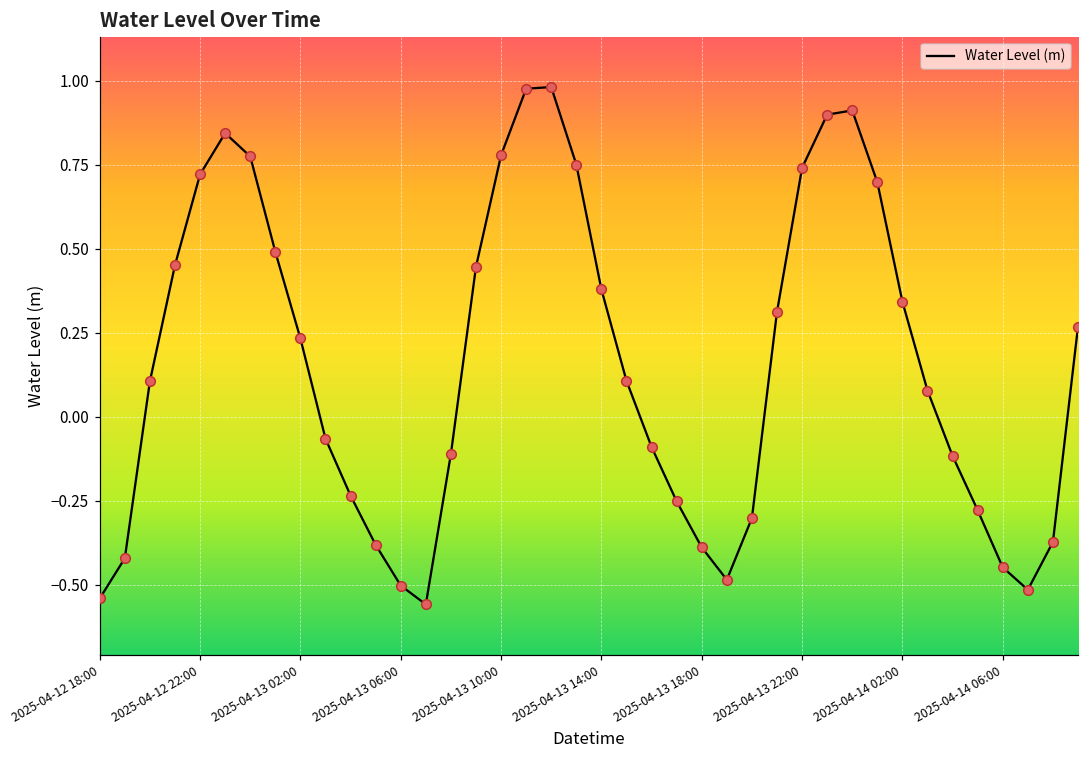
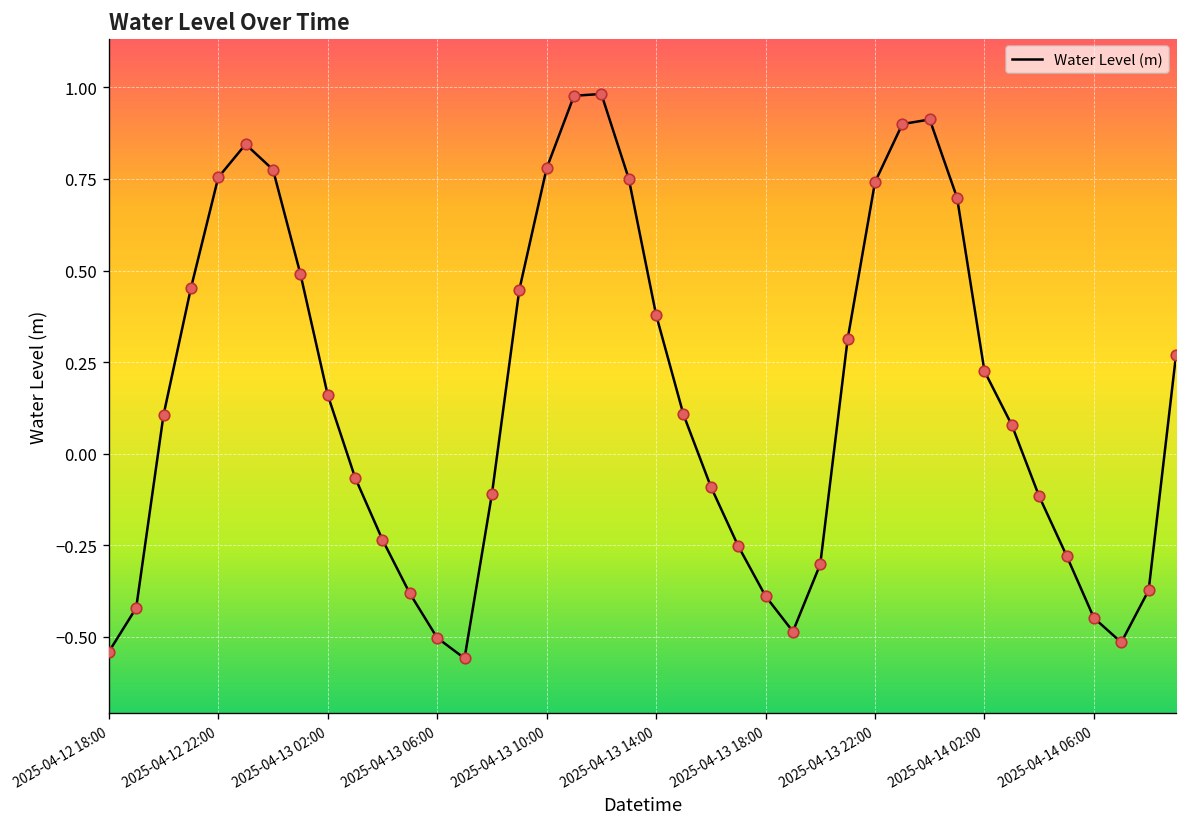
2025-04-12 22:00: 0.72 -> 0.75
2025-04-13 02:00: 0.23 -> 0.16
2025-04-14 02:00: 0.34 -> 0.23
